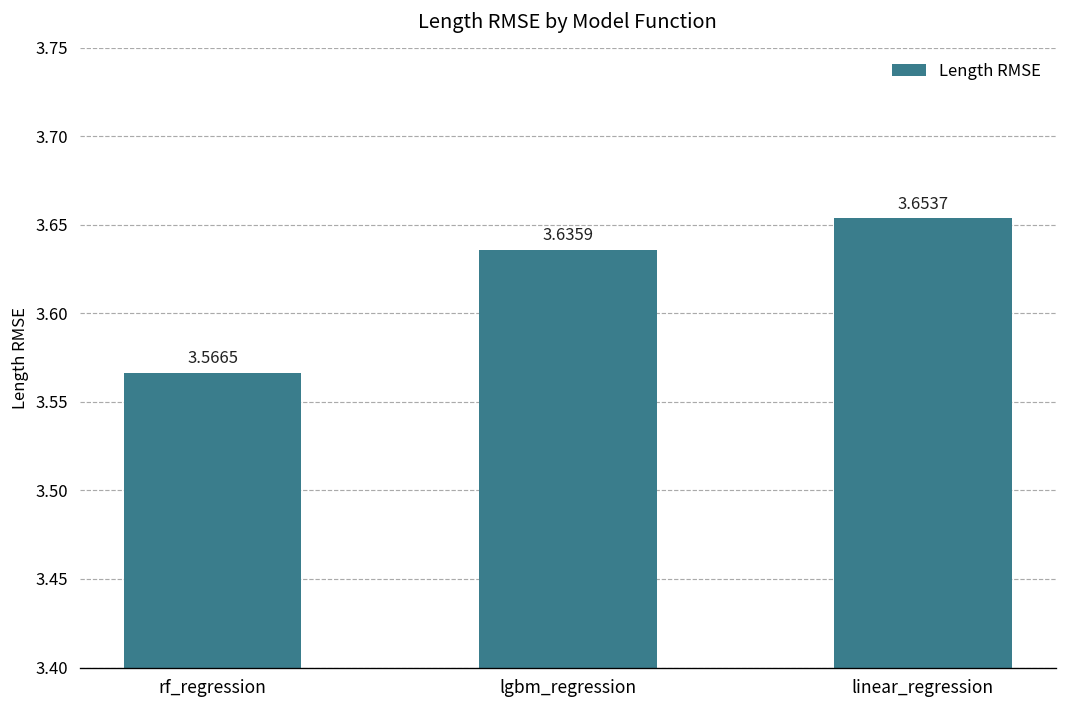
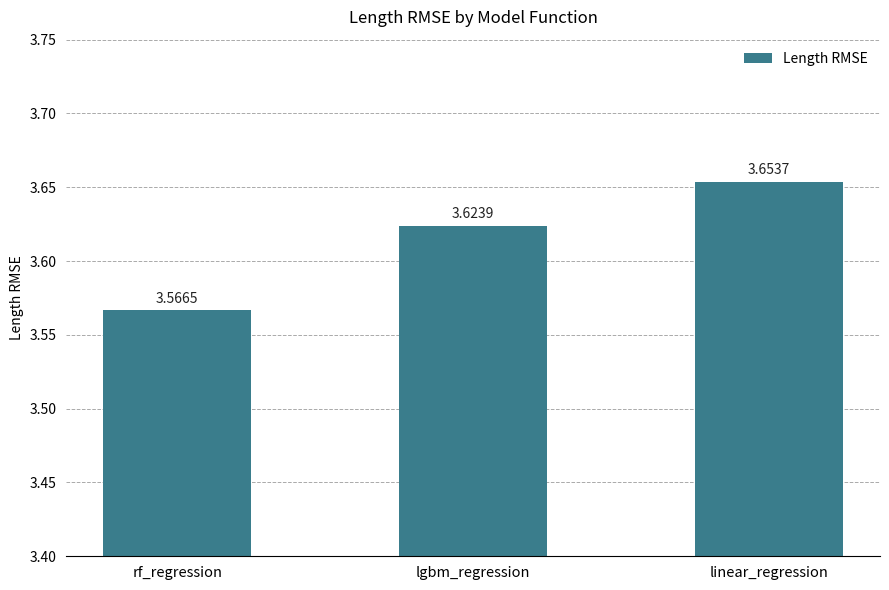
lgbm_regression: 3.6359 -> 3.6239
